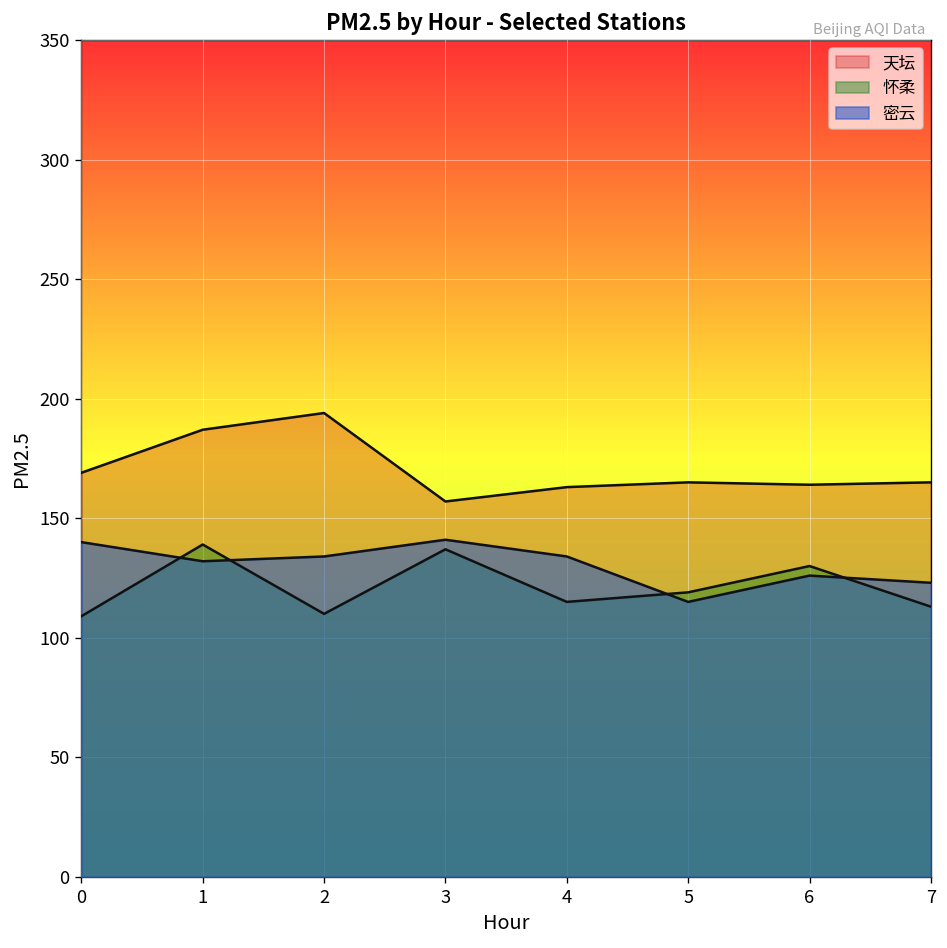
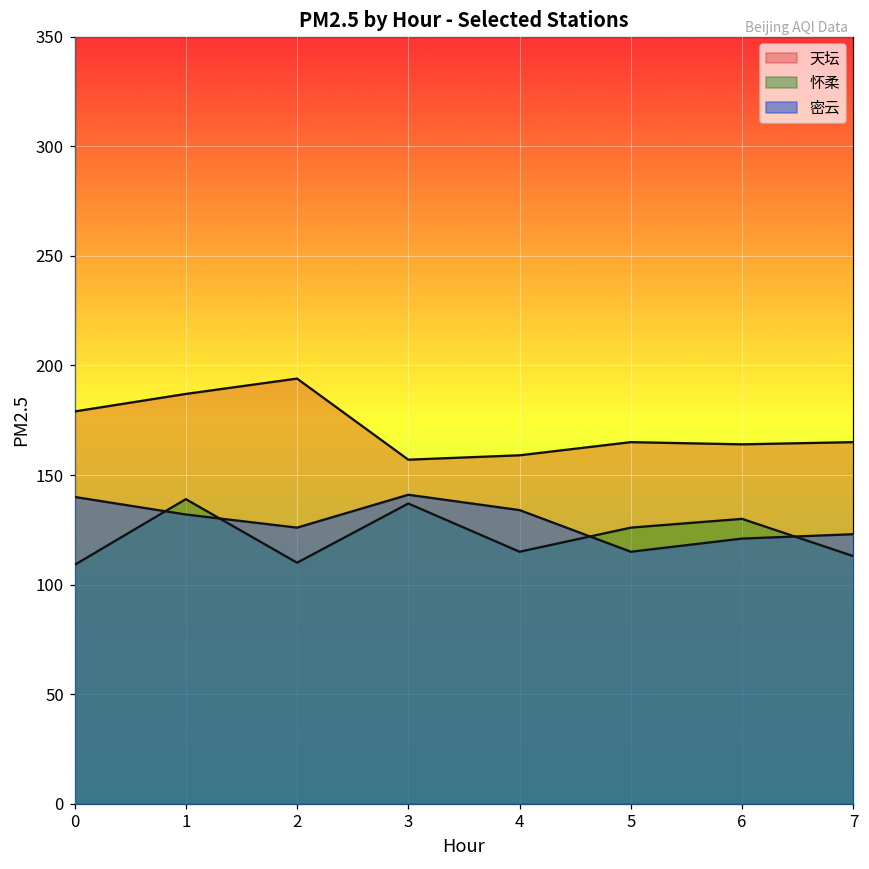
天坛, 0: 169 -> 179
密云, 2: 134 -> 126
天坛, 4: 163 -> 159
怀柔, 5: 119 -> 126
密云, 6: 126 -> 121
